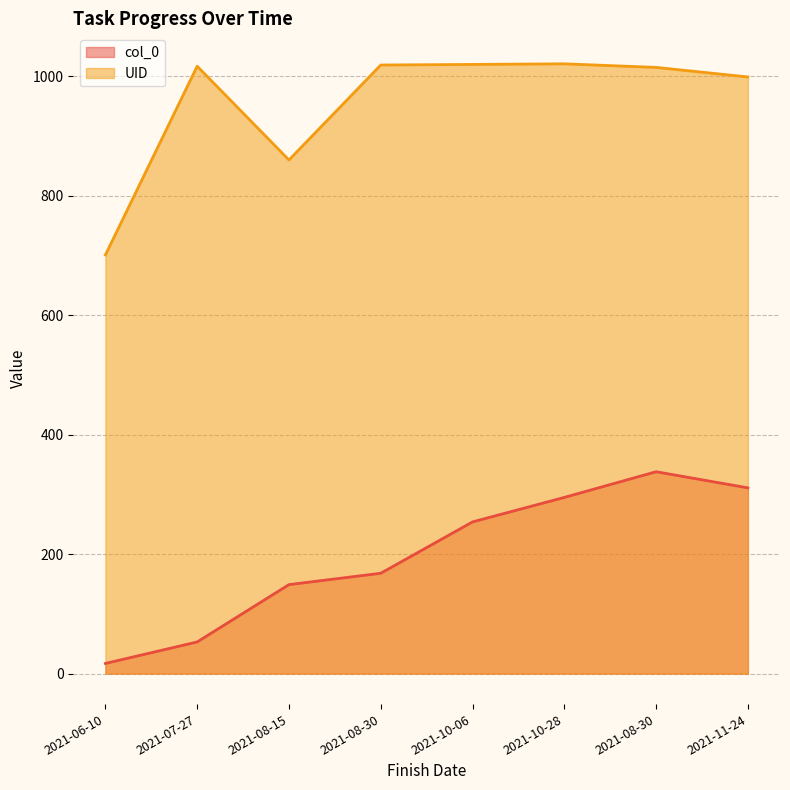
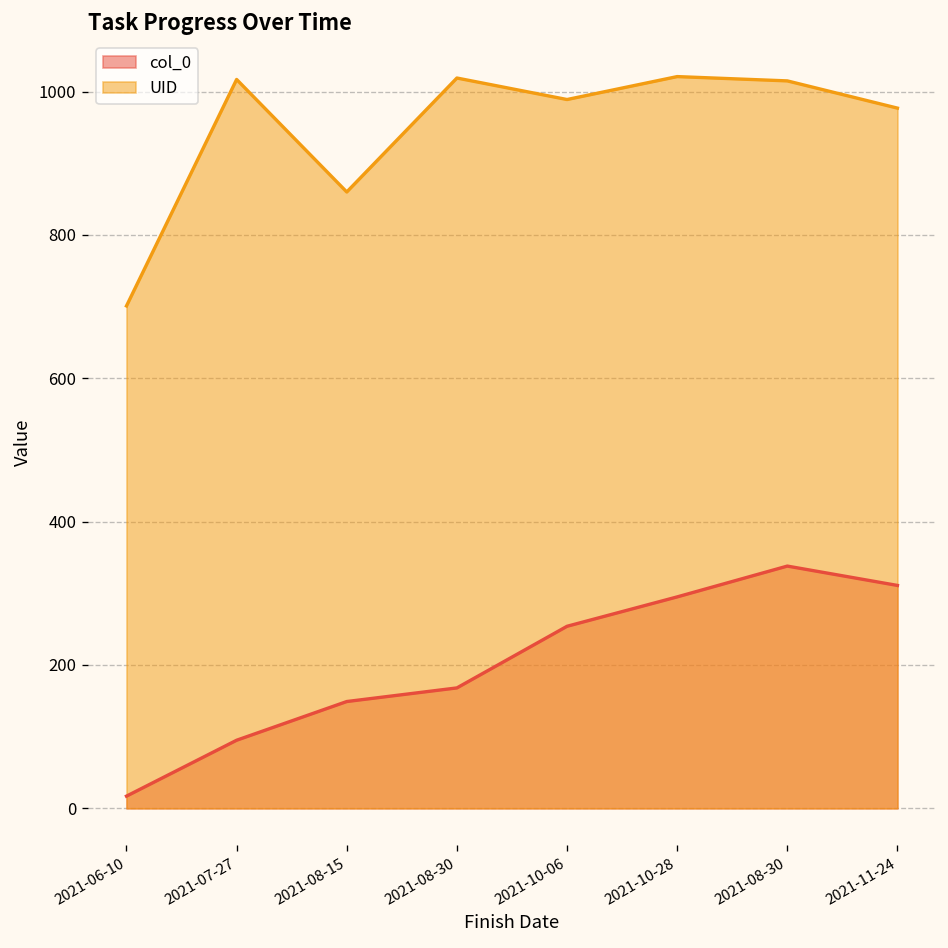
col_0, 2021-07-27: 50 -> 100
UID, 2021-10-06: 1020 -> 990
UID, 2021-11-24: 1000 -> 980
